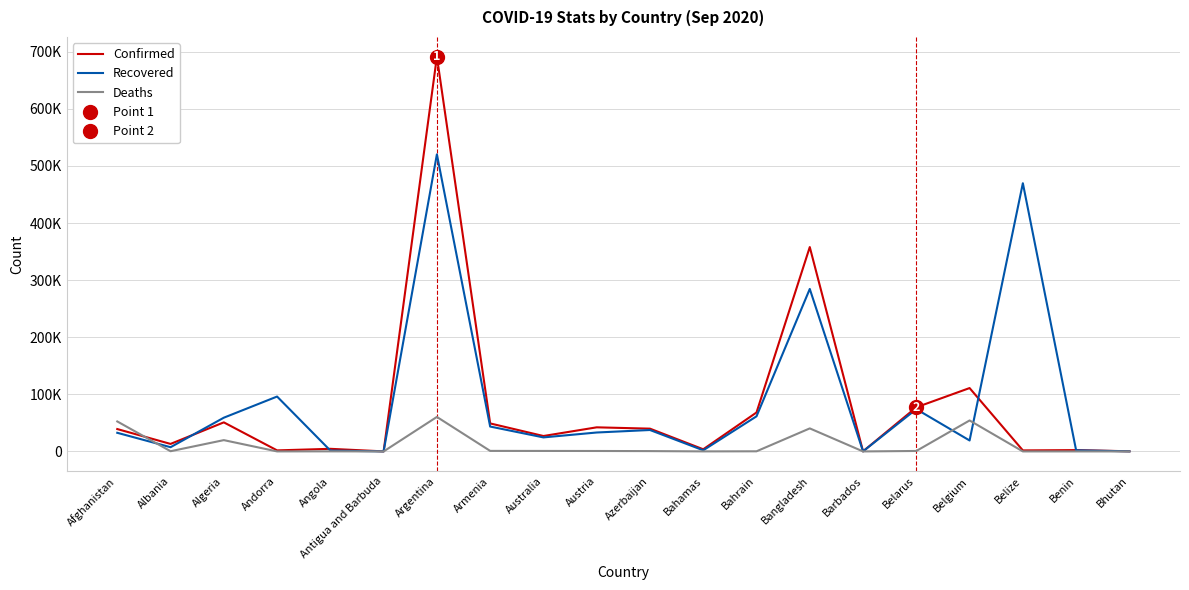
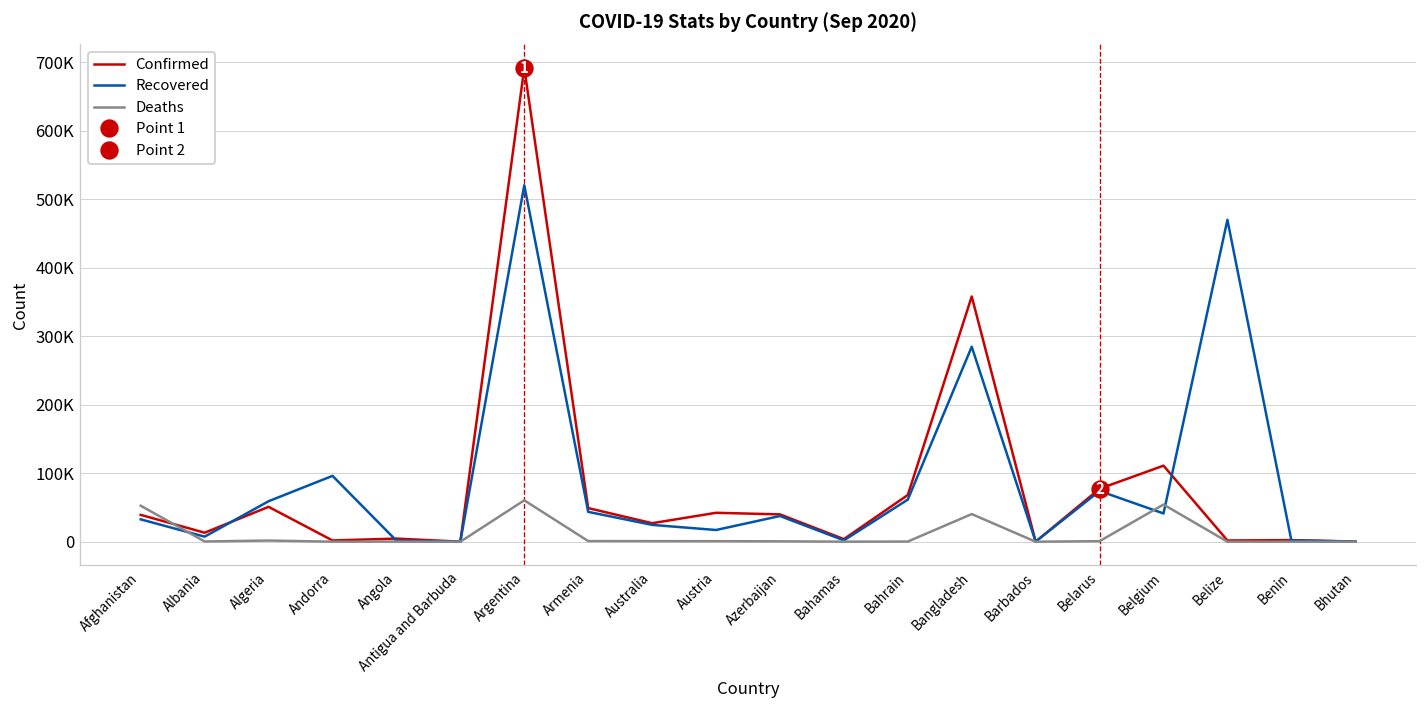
Deaths, Algeria: 20000 -> 0
Recovered, Austria: 30000 -> 20000
Recovered, Belgium: 20000 -> 40000
